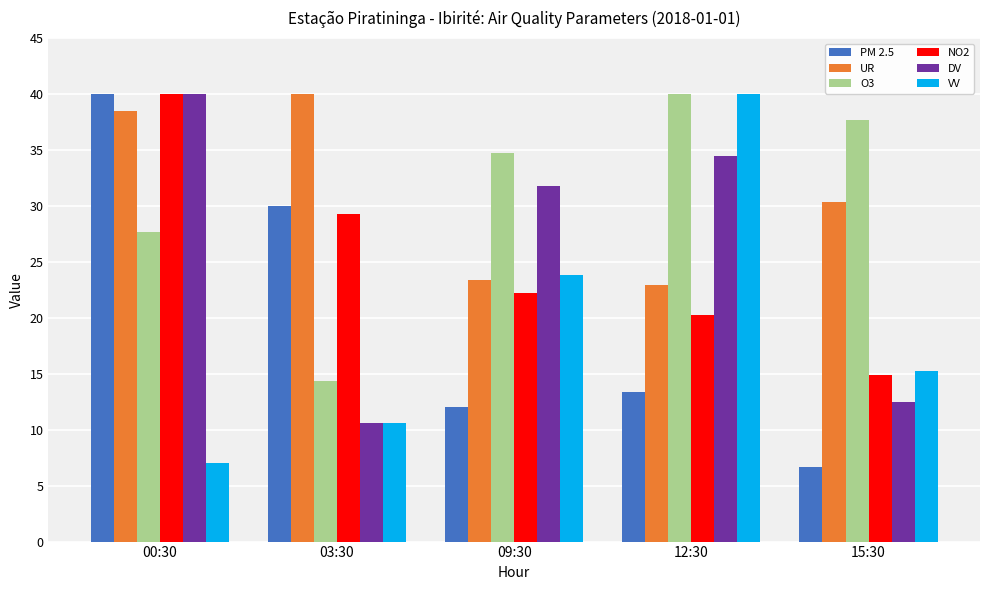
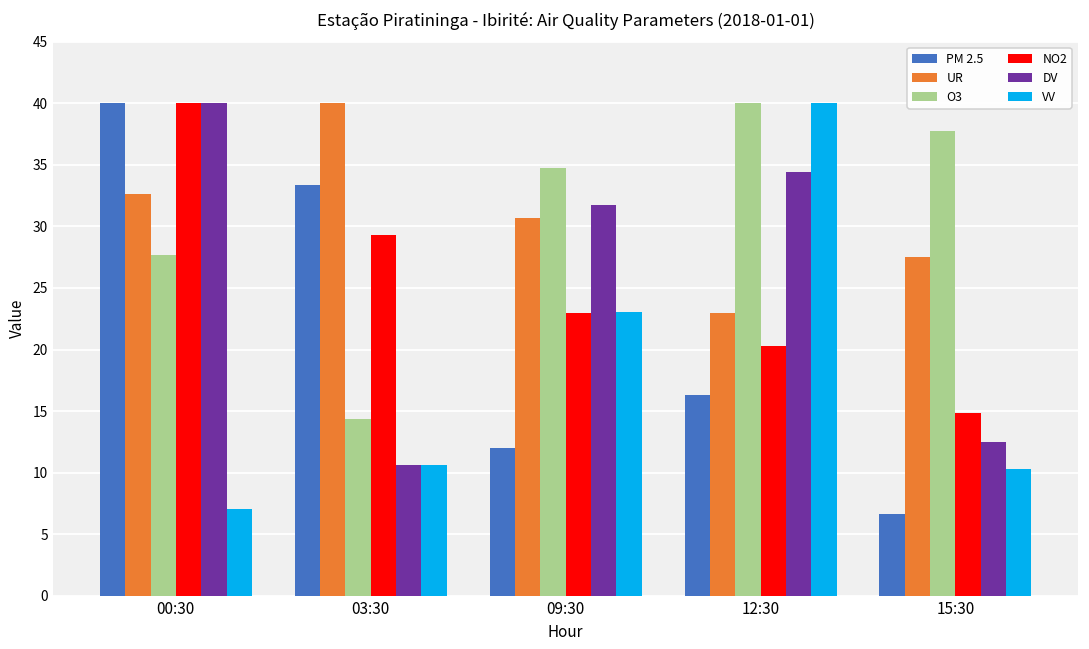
UR, 00:30: 38.4 -> 32.6
PM 2.5, 03:30: 30.0 -> 33.3
UR, 09:30: 23.4 -> 30.7
NO2, 09:30: 22.2 -> 23.0
VV, 09:30: 23.8 -> 23.0
PM 2.5, 12:30: 13.3 -> 16.3
UR, 15:30: 30.3 -> 27.5
VV, 15:30: 15.2 -> 10.3
